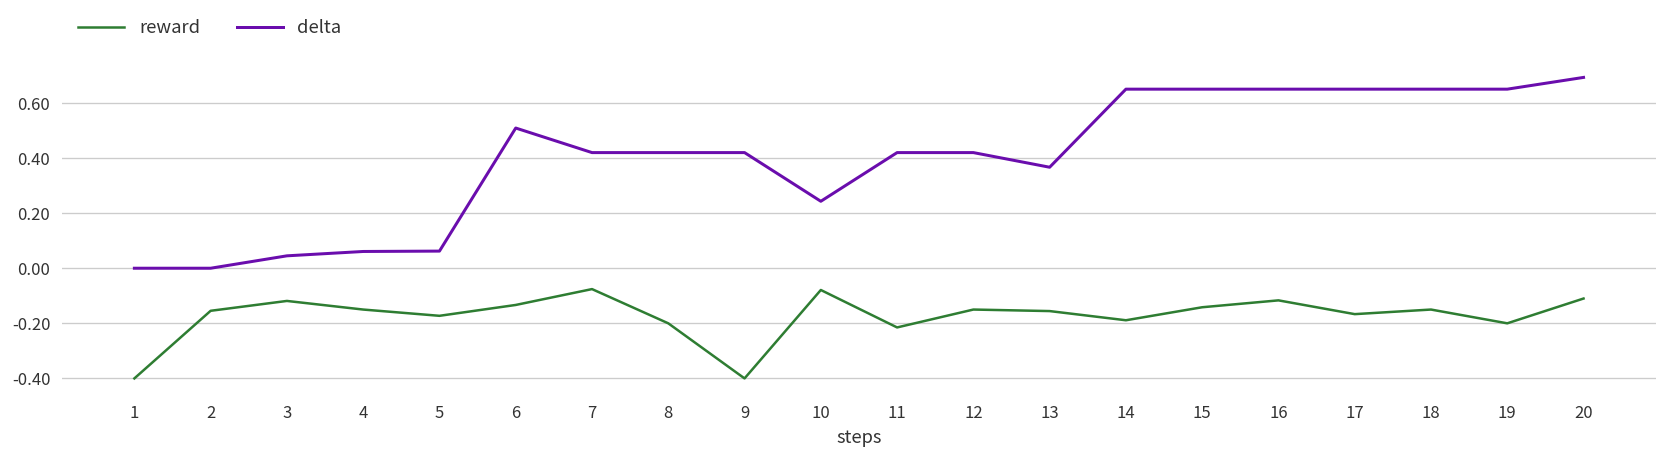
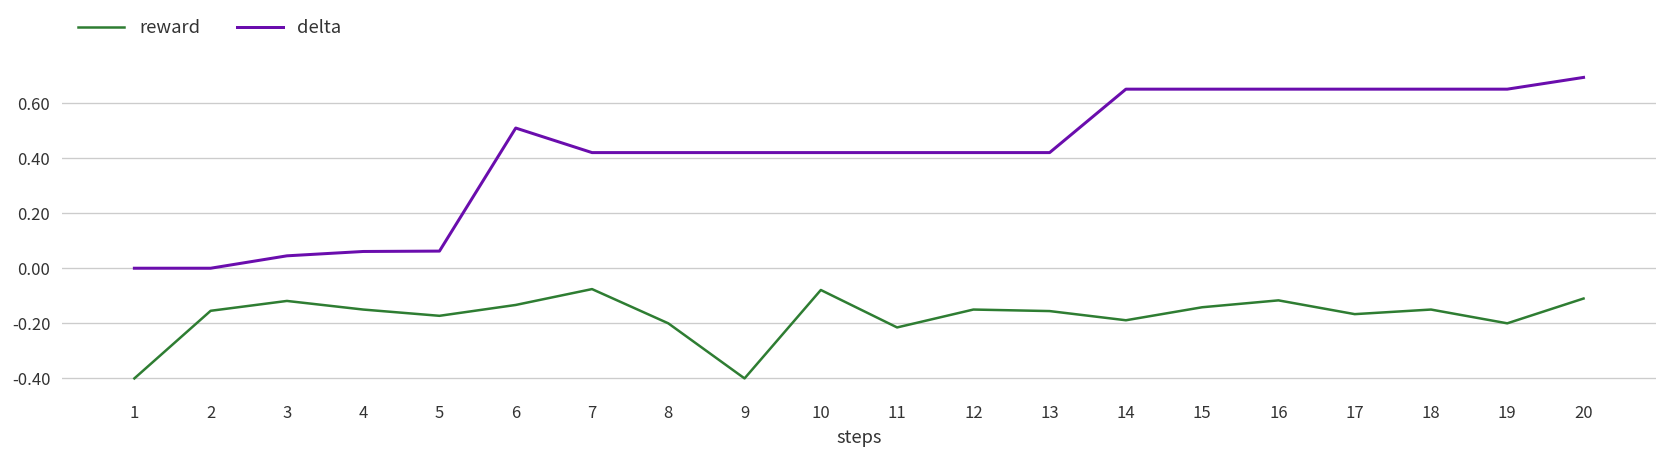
delta, 10: 0.24 -> 0.42
delta, 13: 0.37 -> 0.42
